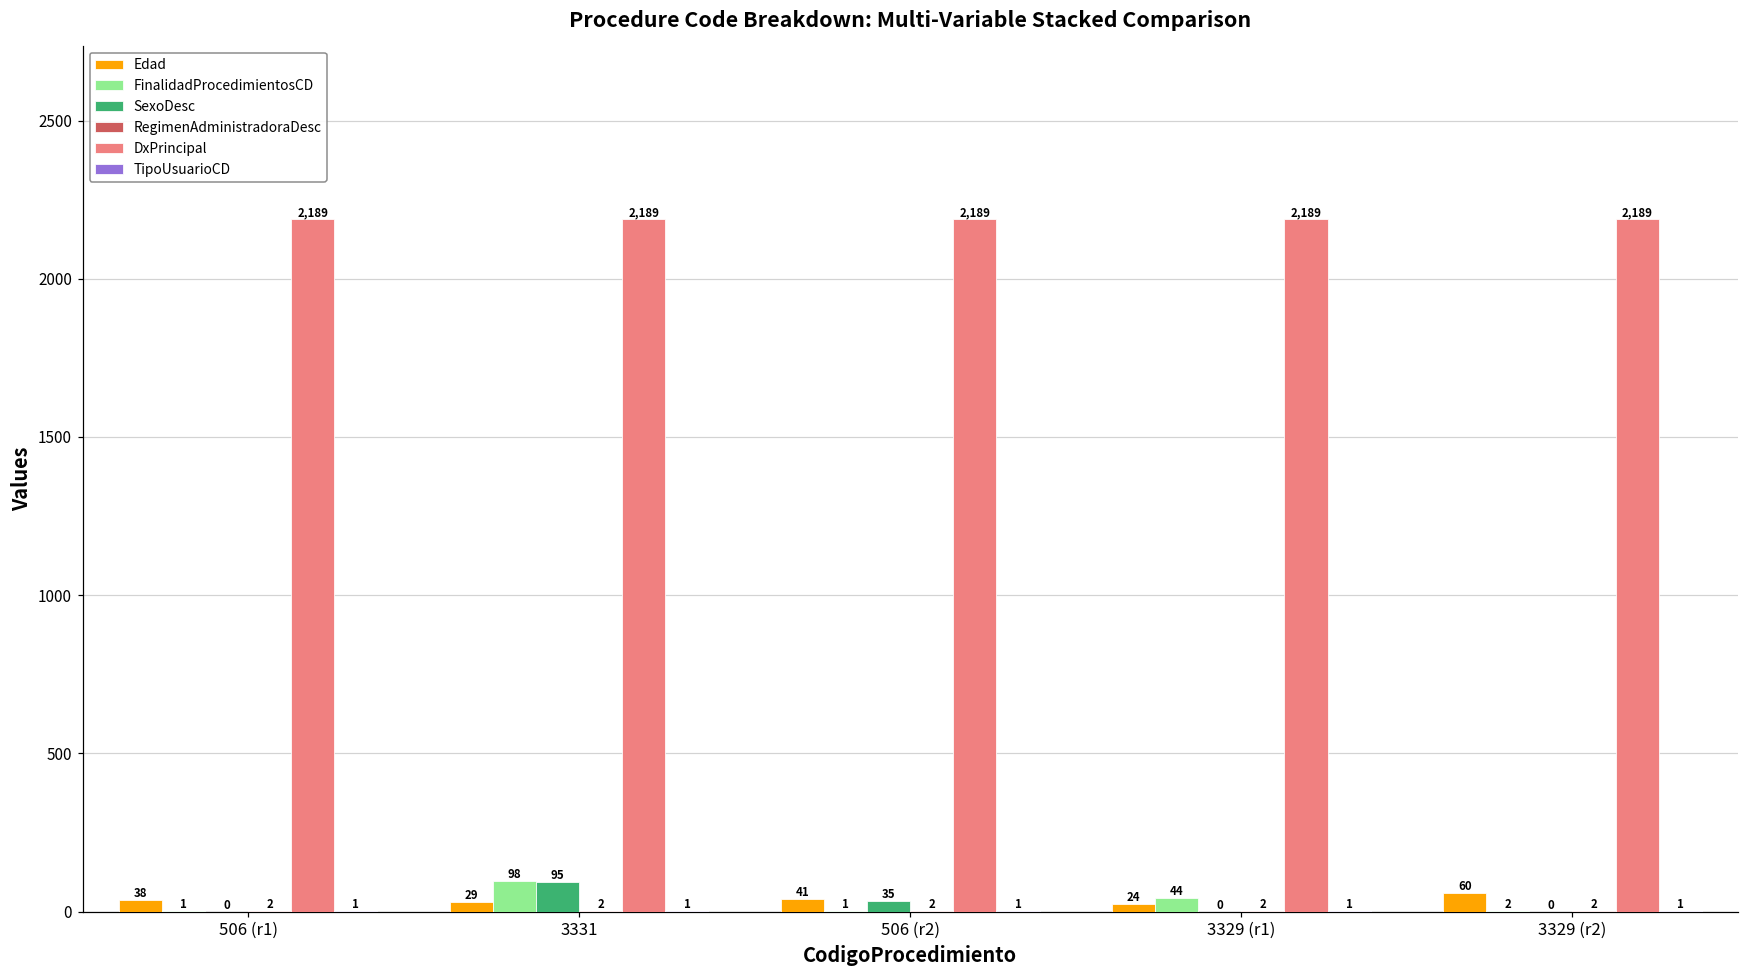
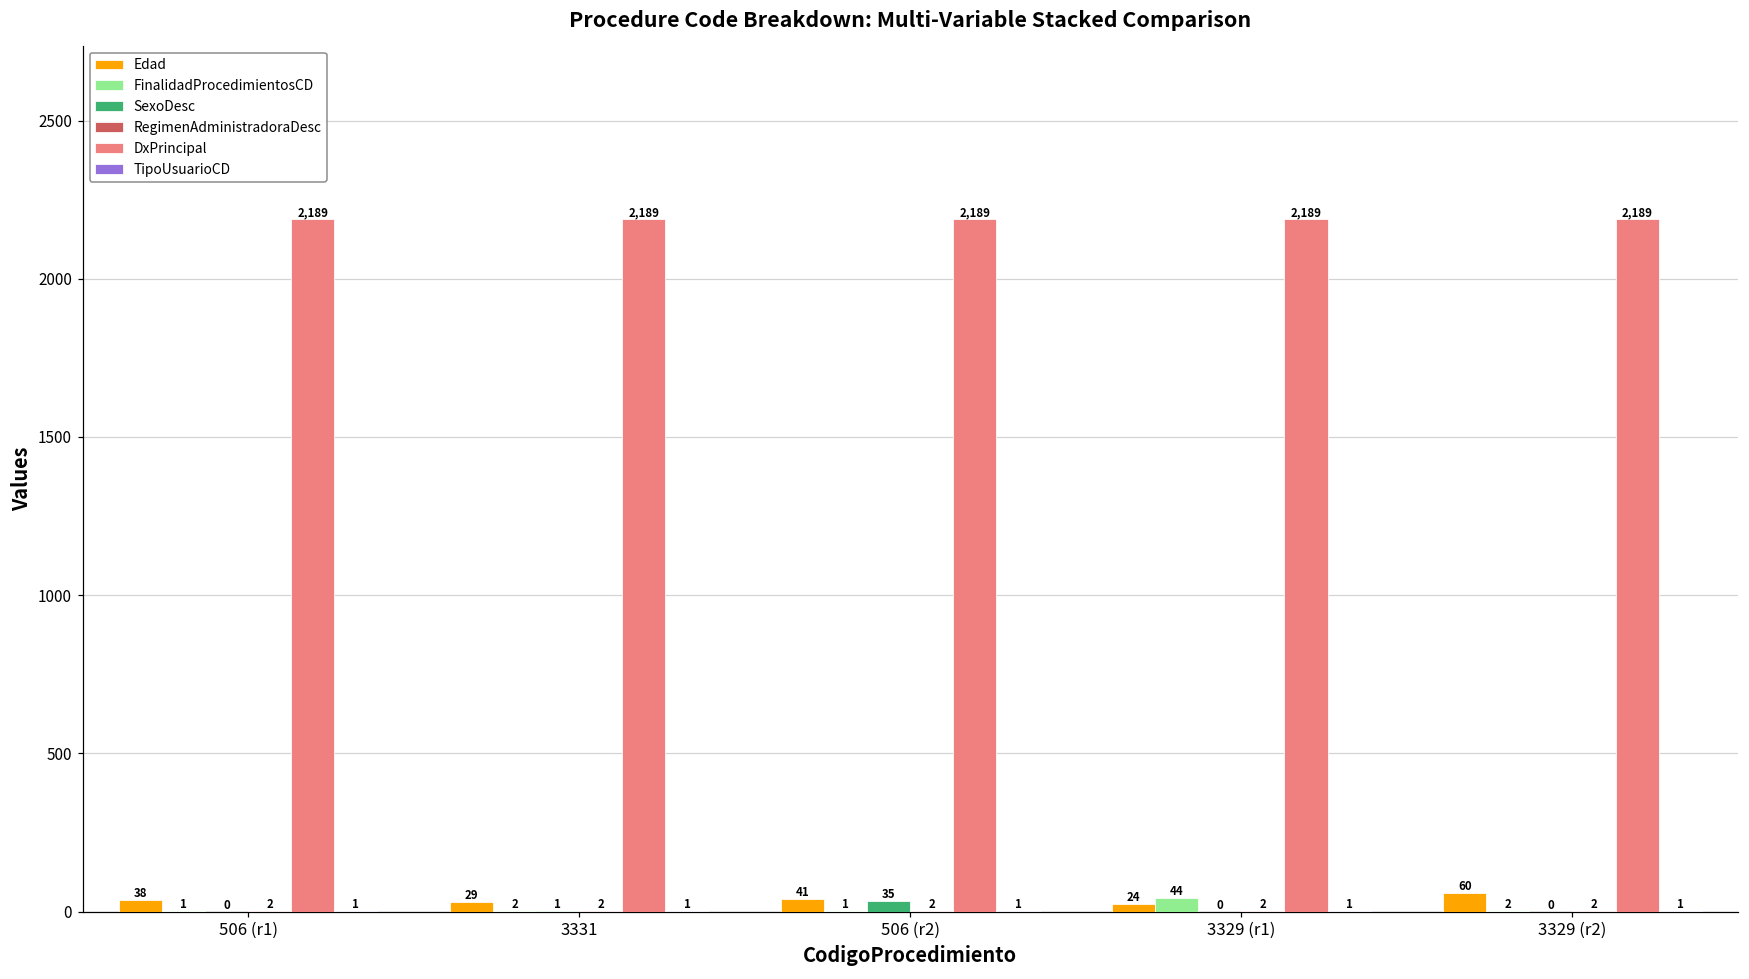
FinalidadProcedimientosCD, 3331: 98 -> 2
SexoDesc, 3331: 95 -> 1
